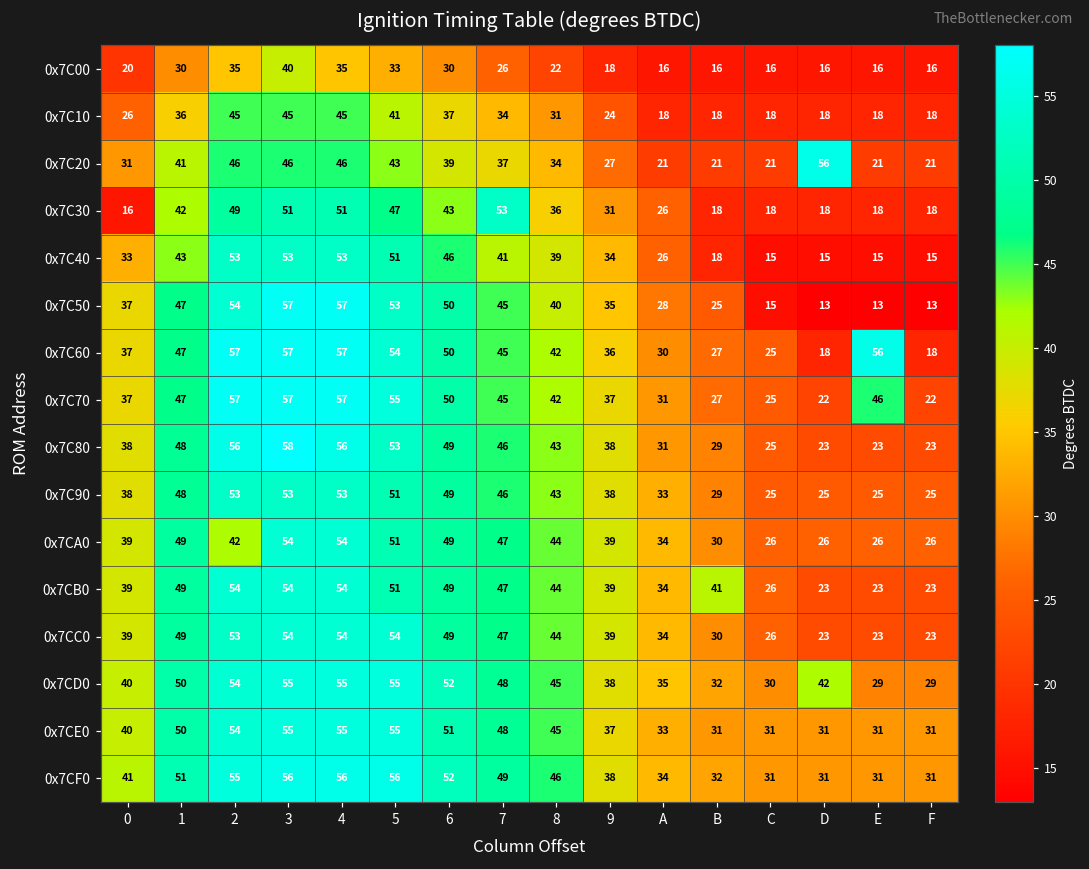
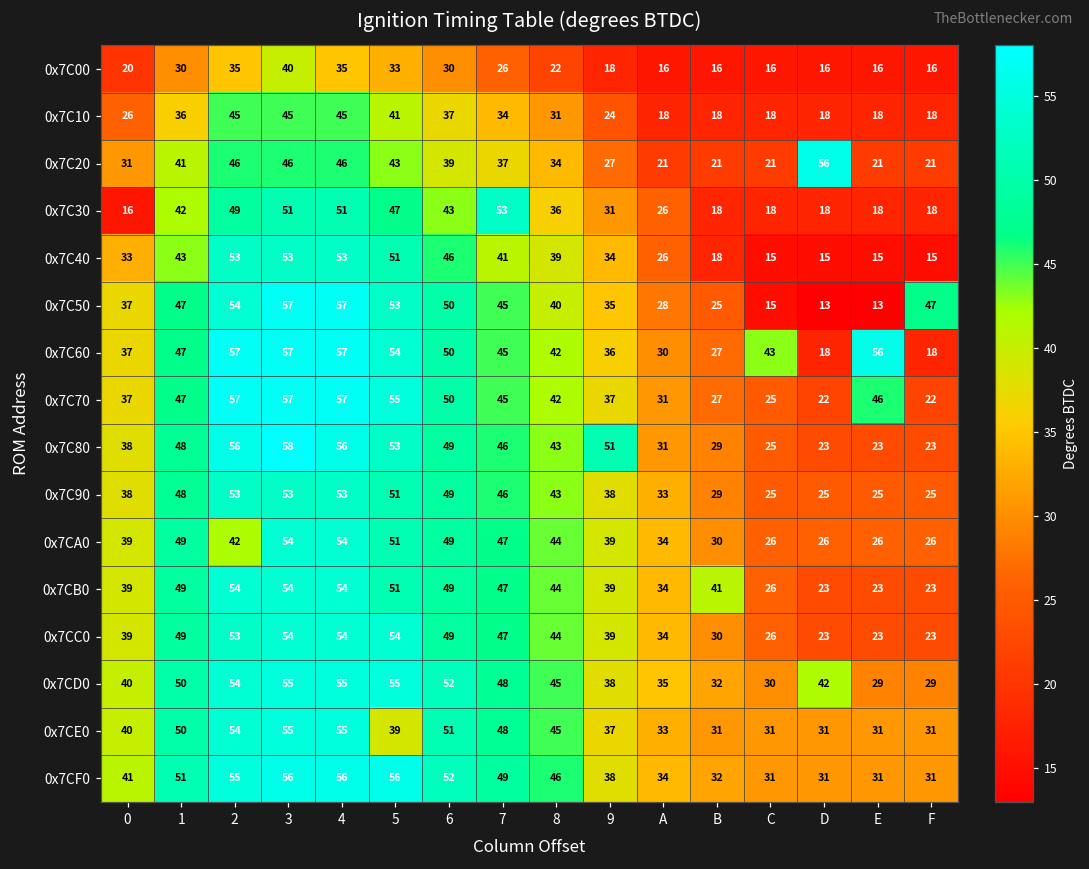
0x7C50, F: 13 -> 47
0x7C60, C: 25 -> 43
0x7C80, 9: 38 -> 51
0x7CE0, 5: 55 -> 39
